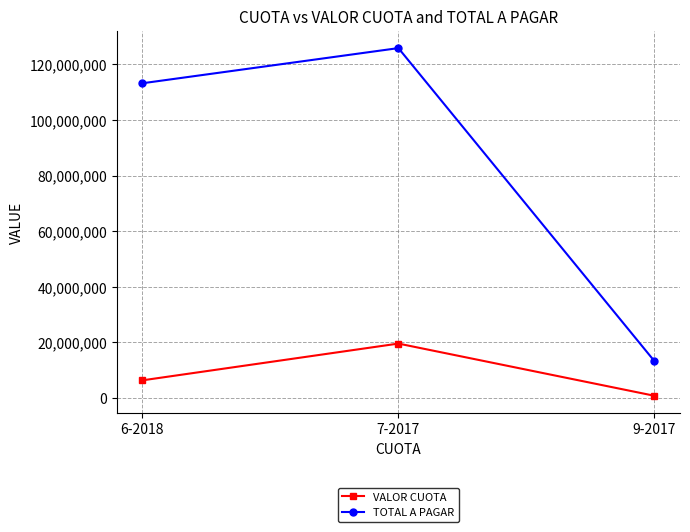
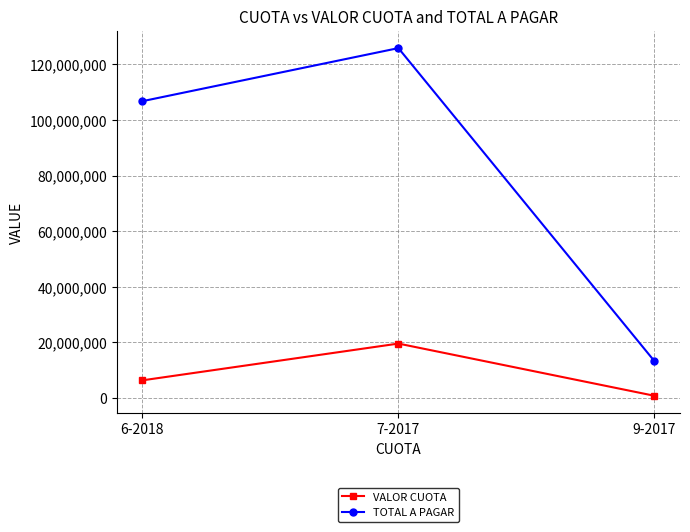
TOTAL A PAGAR, 6-2018: 113,000,000 -> 107,000,000
